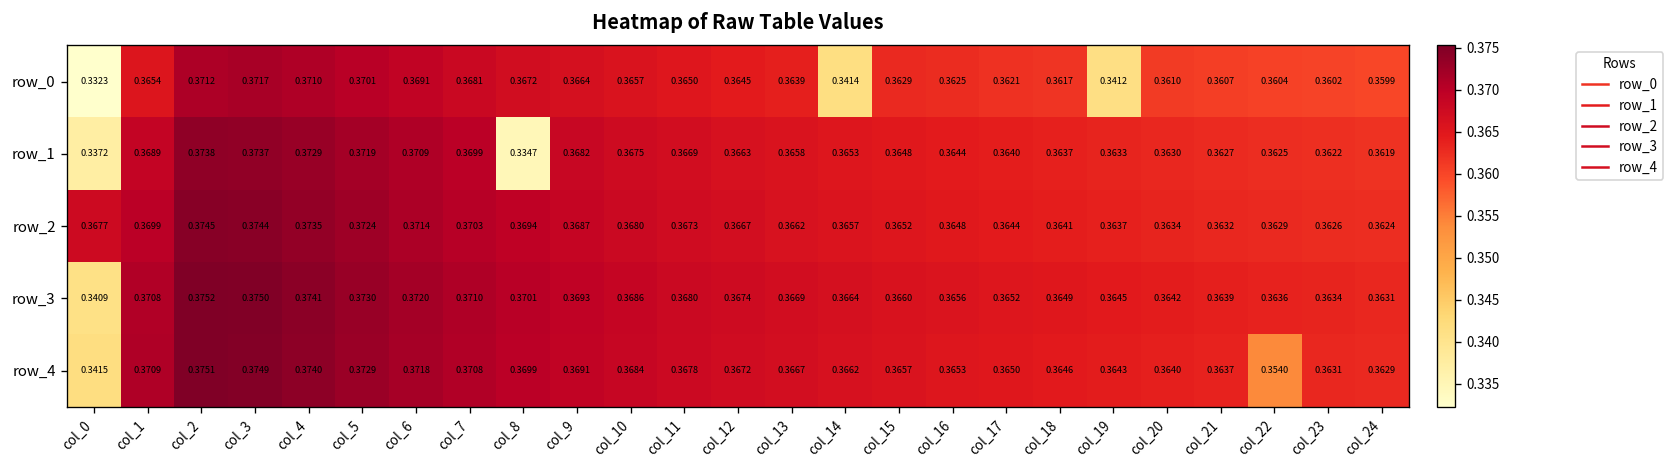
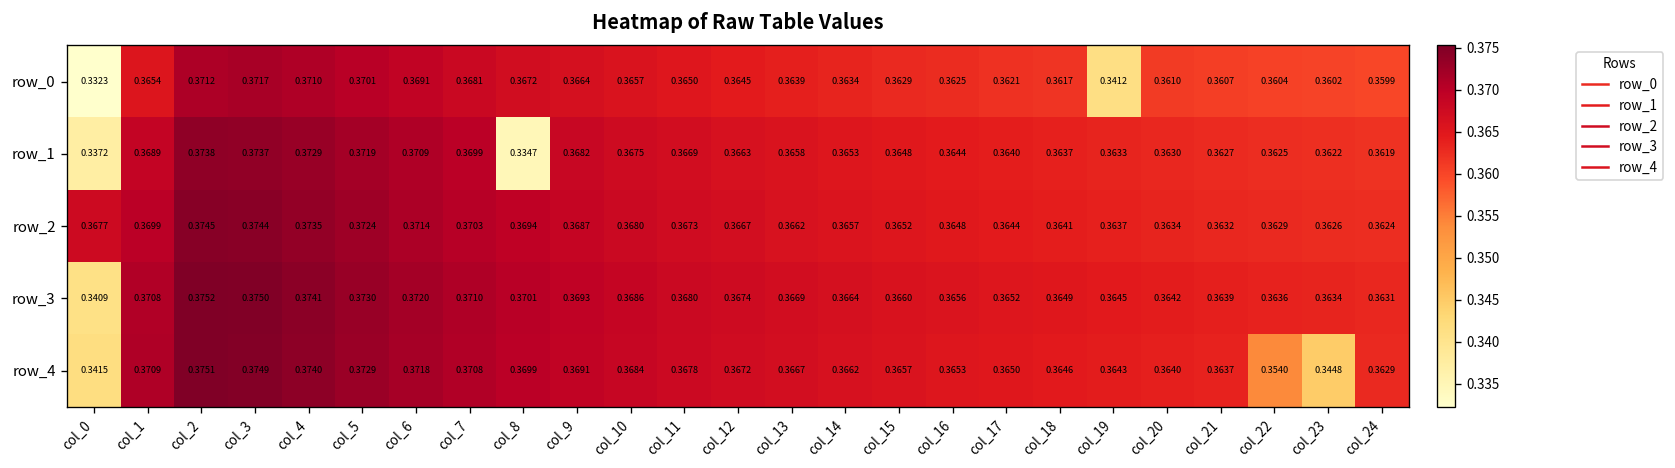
row_0, col_14: 0.3414 -> 0.3634
row_4, col_23: 0.3631 -> 0.3448
